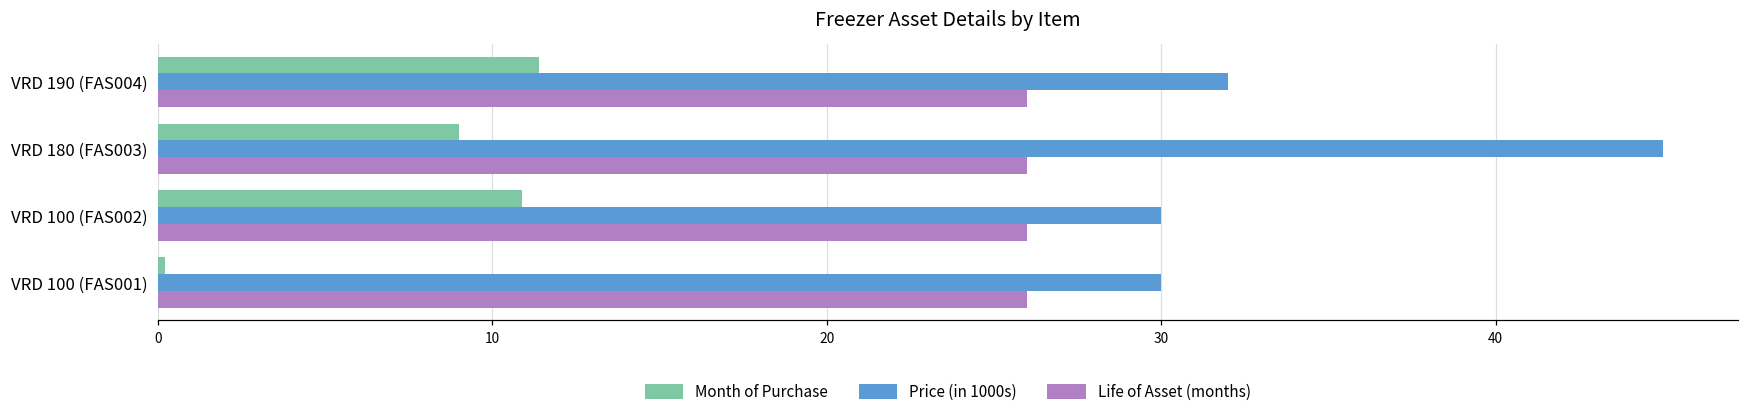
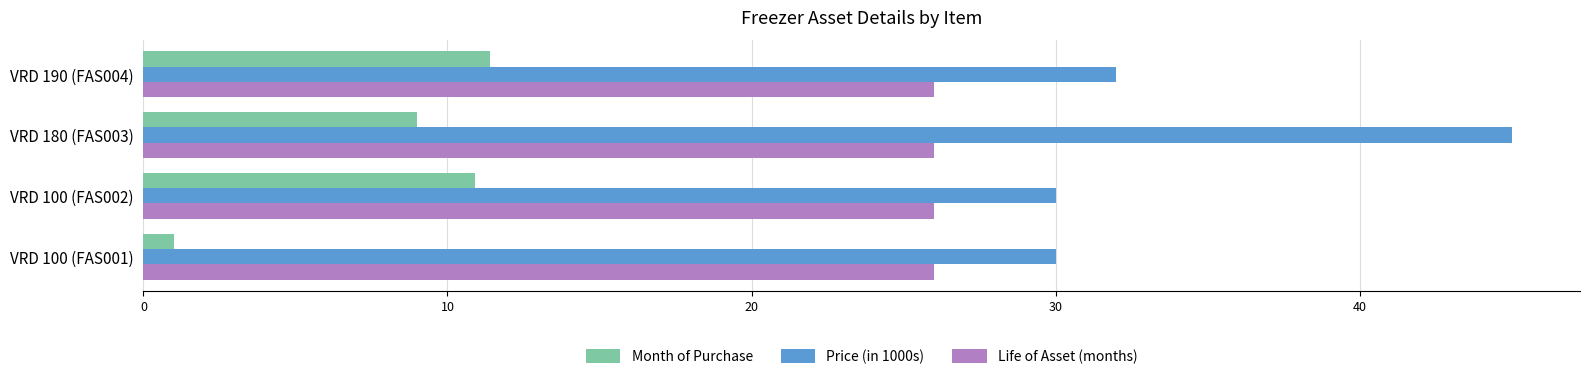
Month of Purchase, VRD 100 (FAS001): 0.2 -> 1.0
